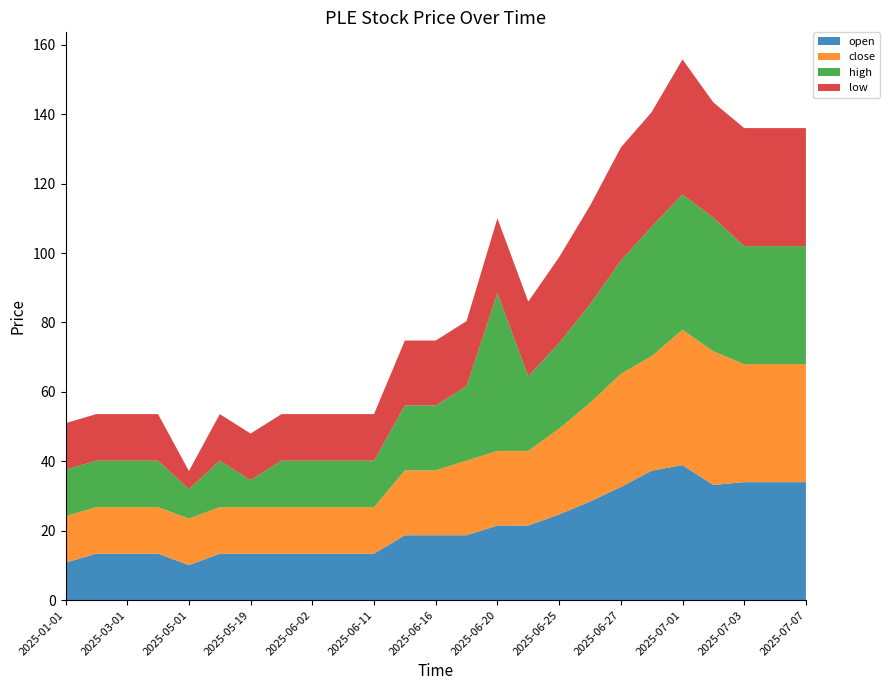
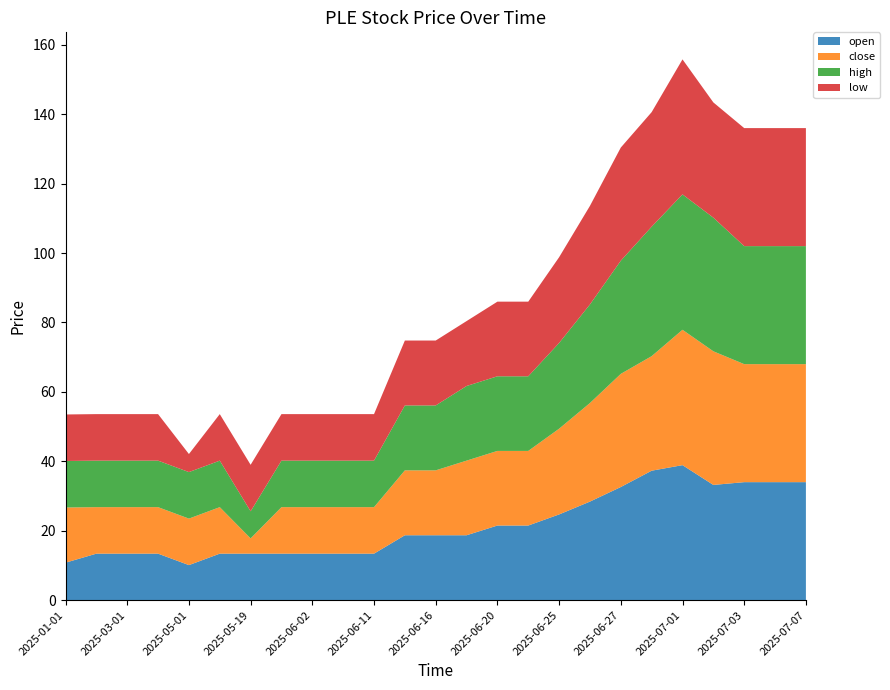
close, 2025-01-01: 13 -> 16
high, 2025-05-01: 9 -> 13
close, 2025-05-19: 13 -> 4
high, 2025-06-20: 46 -> 22
